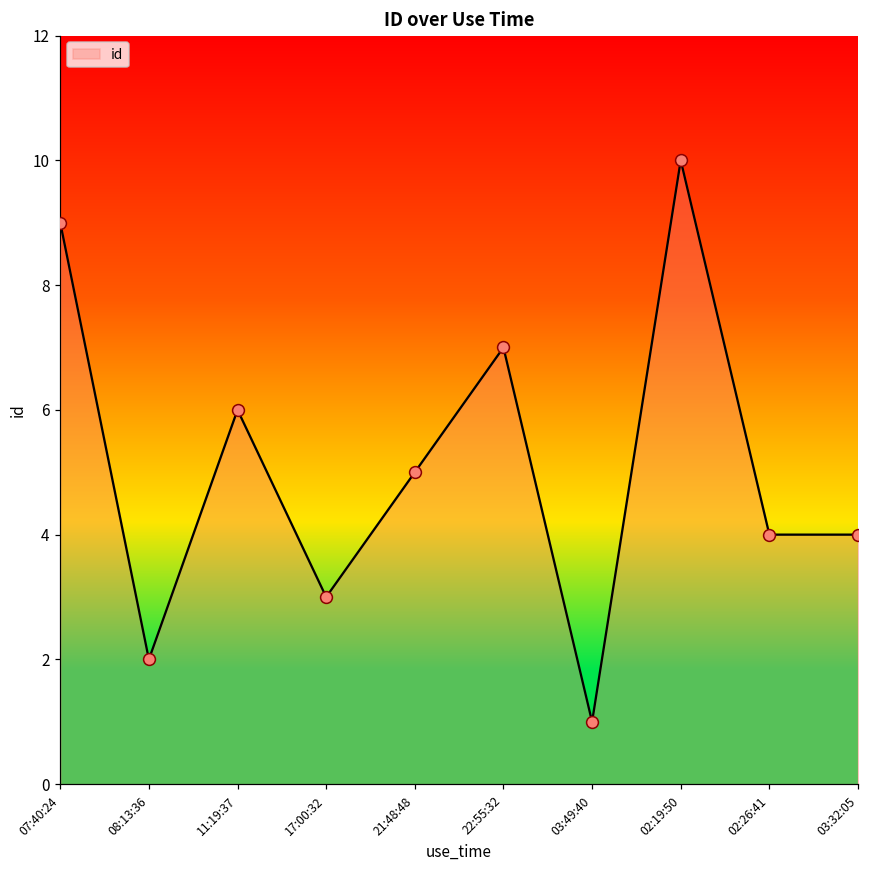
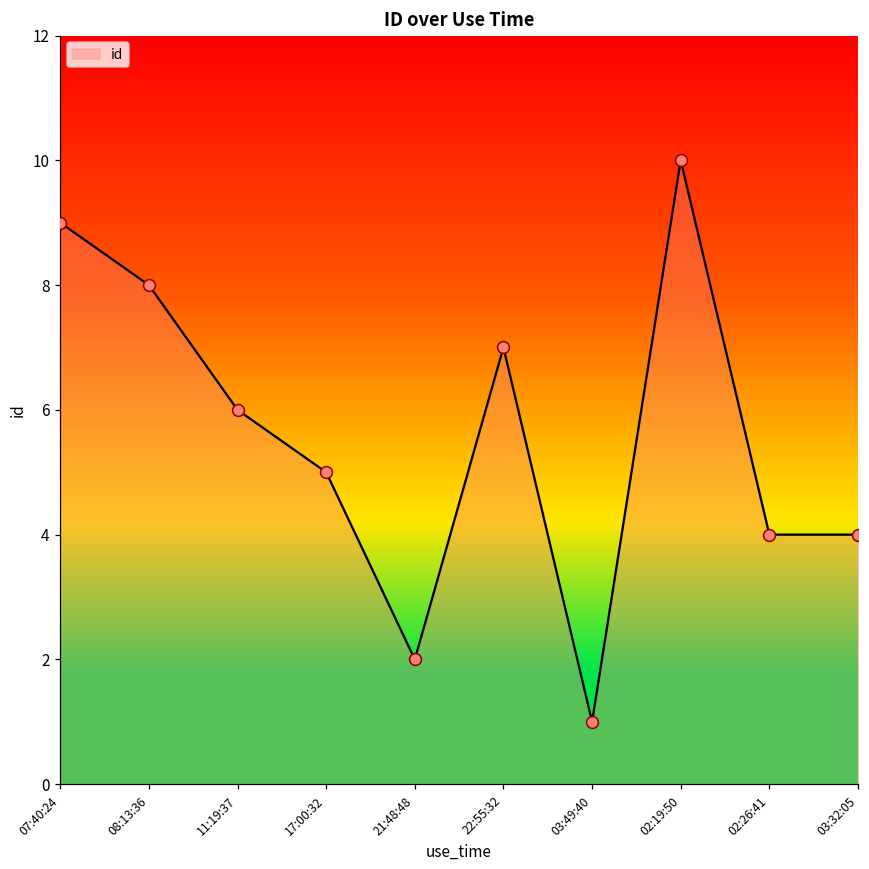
08:13:36: 2 -> 8
17:00:32: 3 -> 5
21:48:48: 5 -> 2
